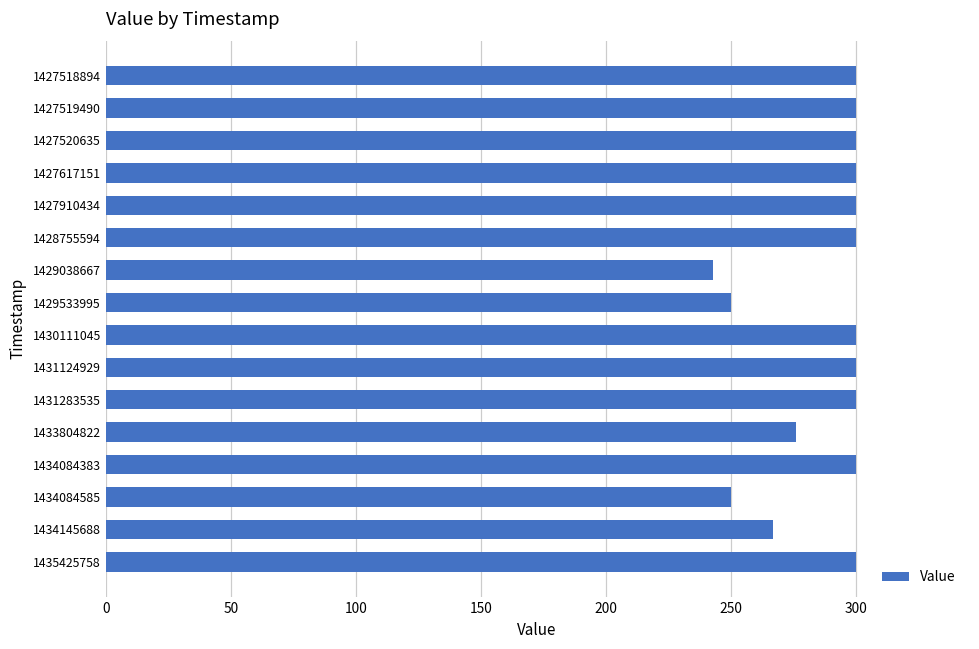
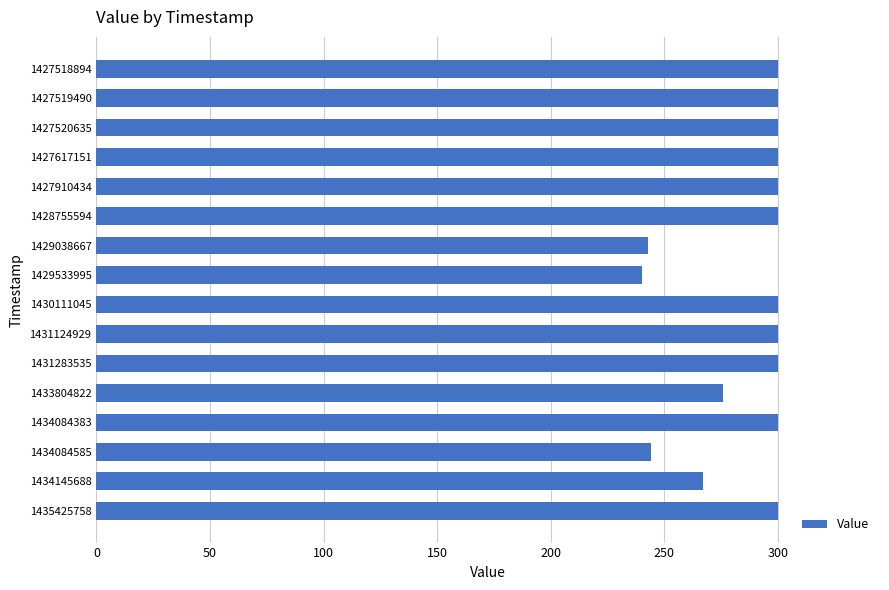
1429533995: 250 -> 240
1434084585: 250 -> 244
